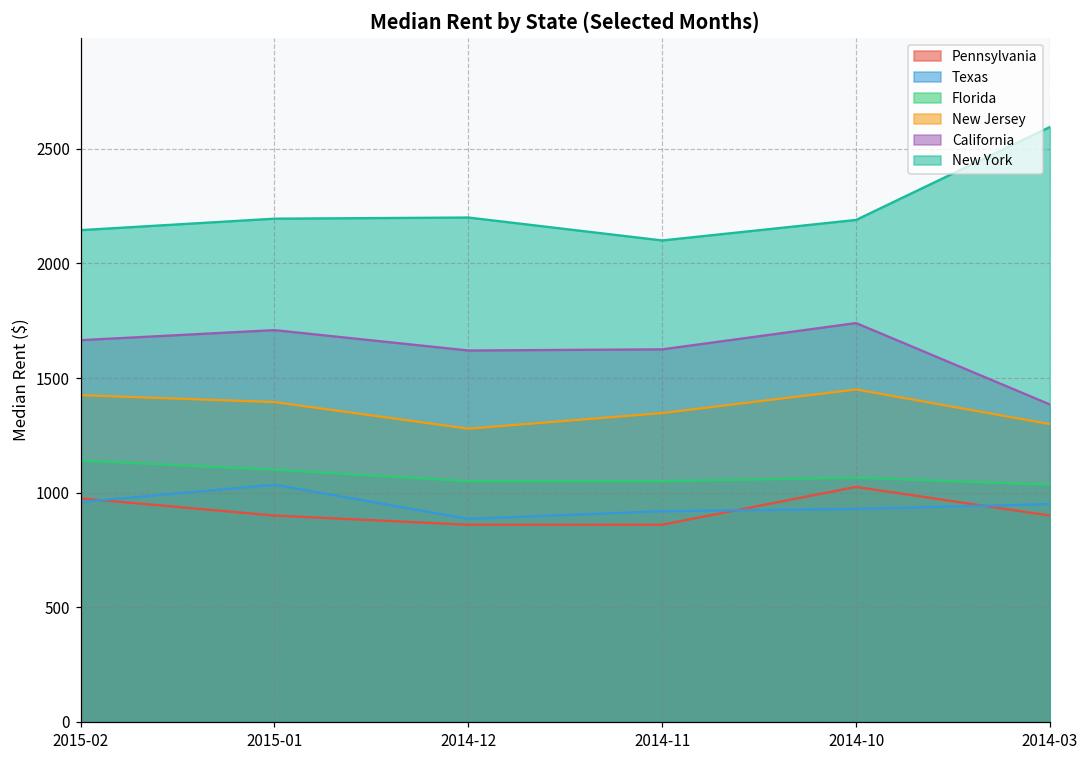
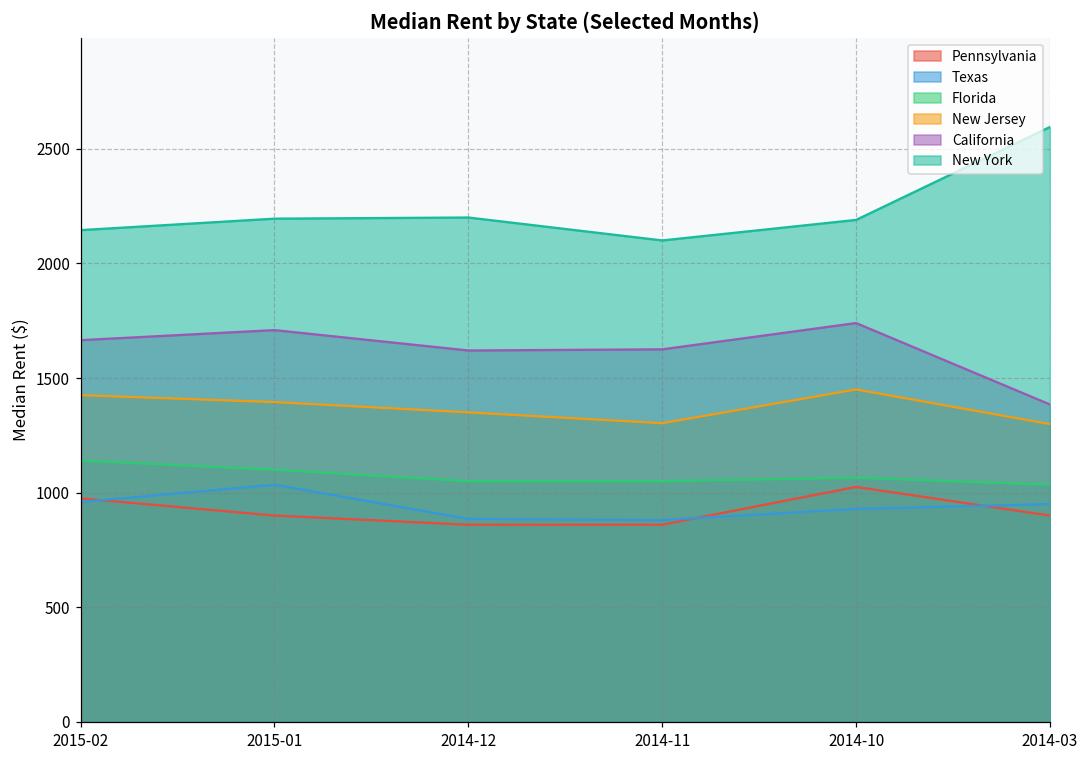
New Jersey, 2014-12: 1280 -> 1350
Texas, 2014-11: 920 -> 880
New Jersey, 2014-11: 1350 -> 1300
